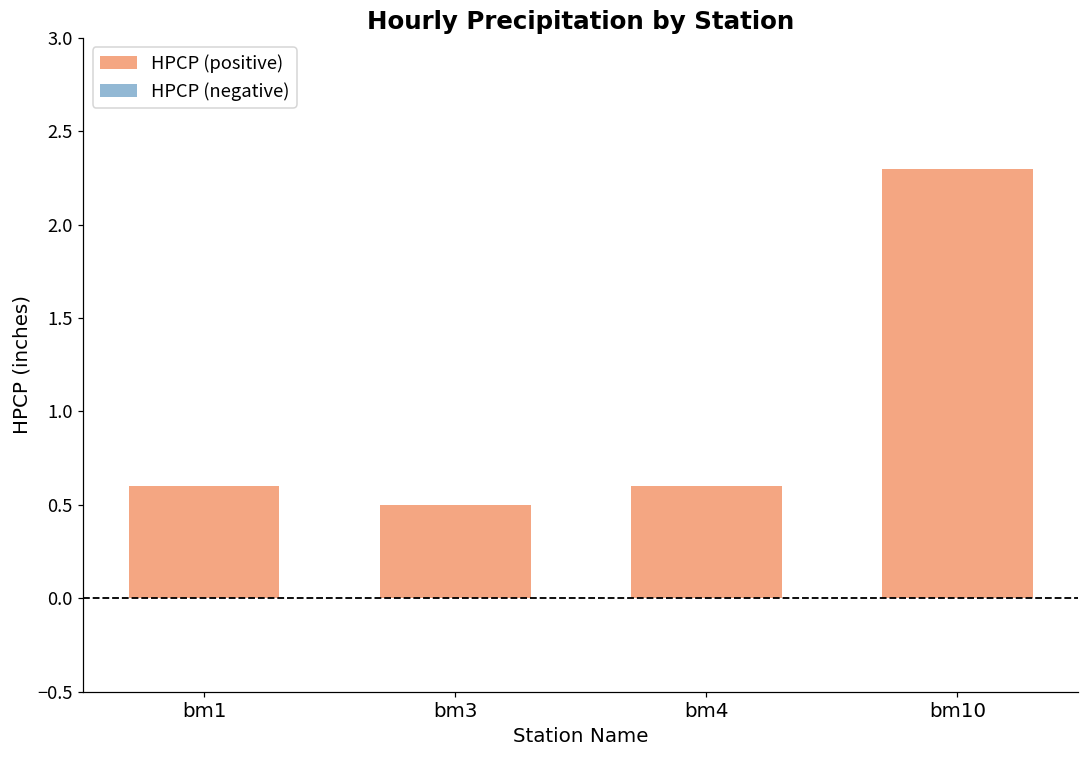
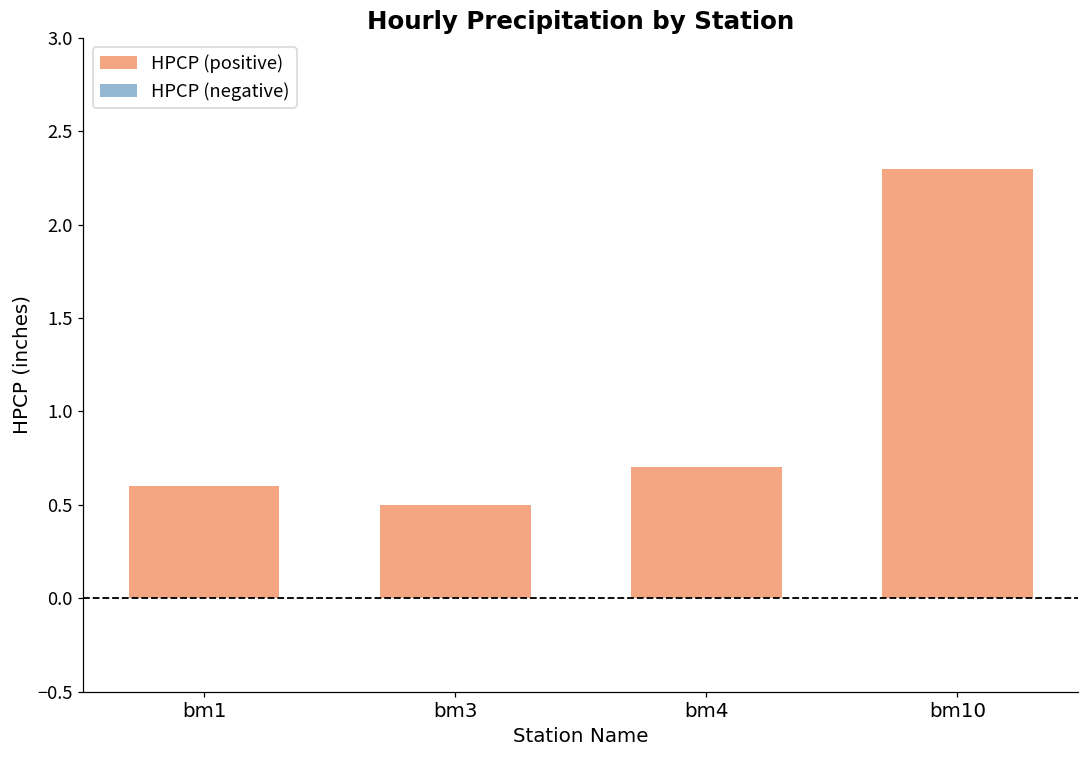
HPCP (positive), bm4: 0.6 -> 0.7
